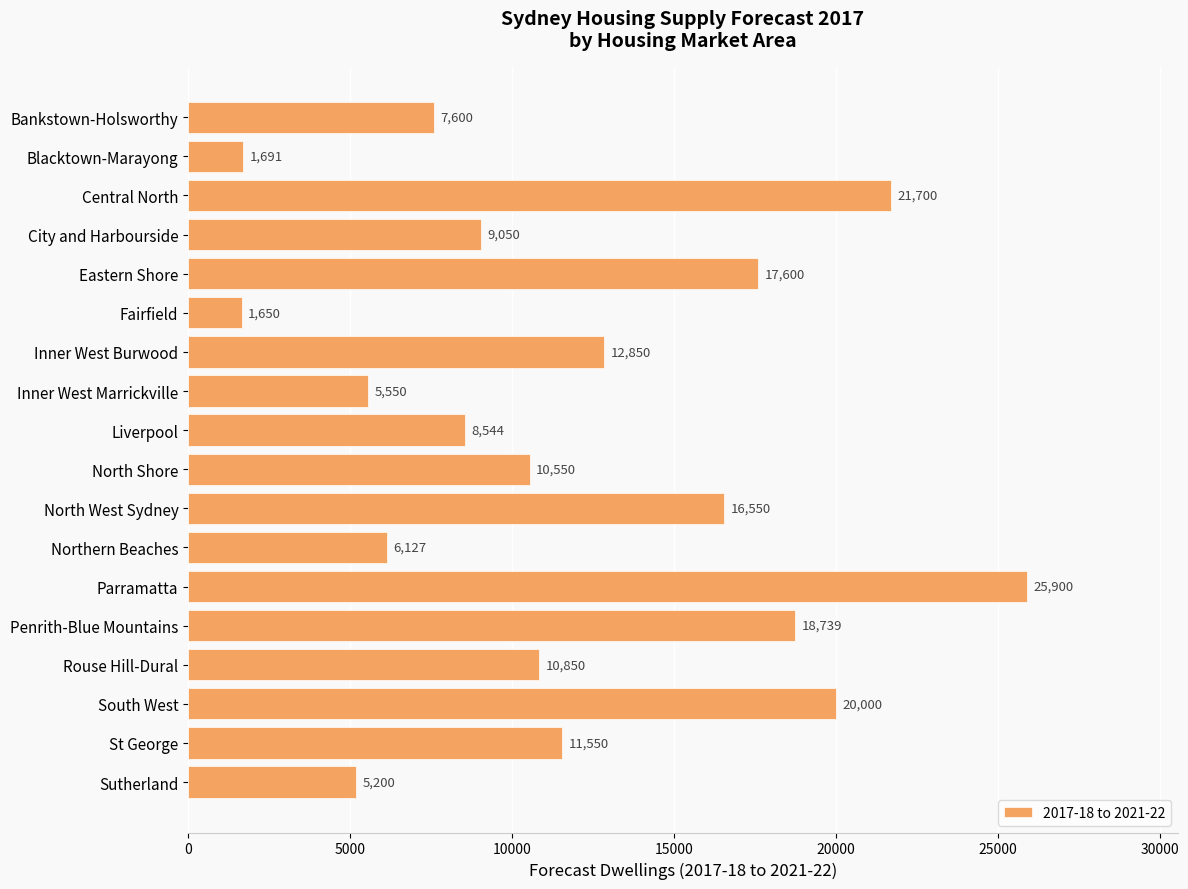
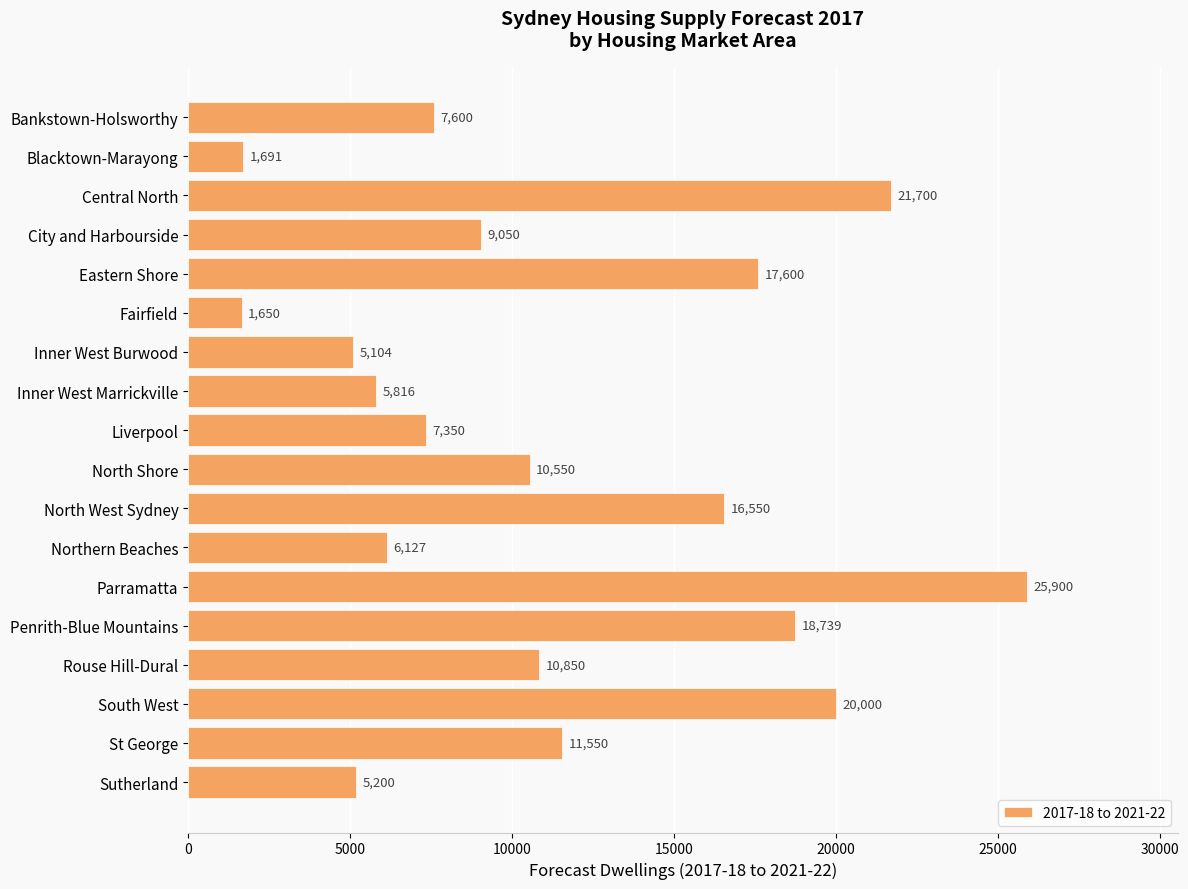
Inner West Burwood: 12,850 -> 5,104
Inner West Marrickville: 5,550 -> 5,816
Liverpool: 8,544 -> 7,350
